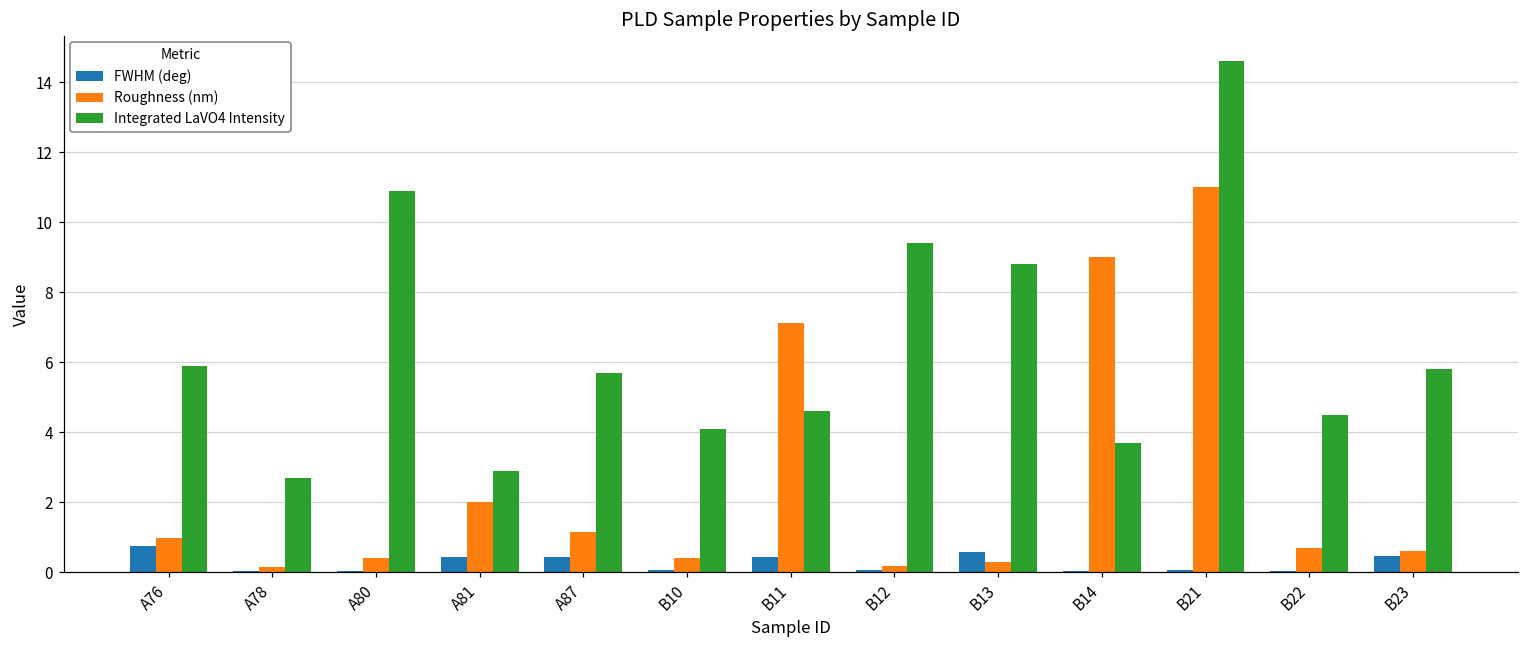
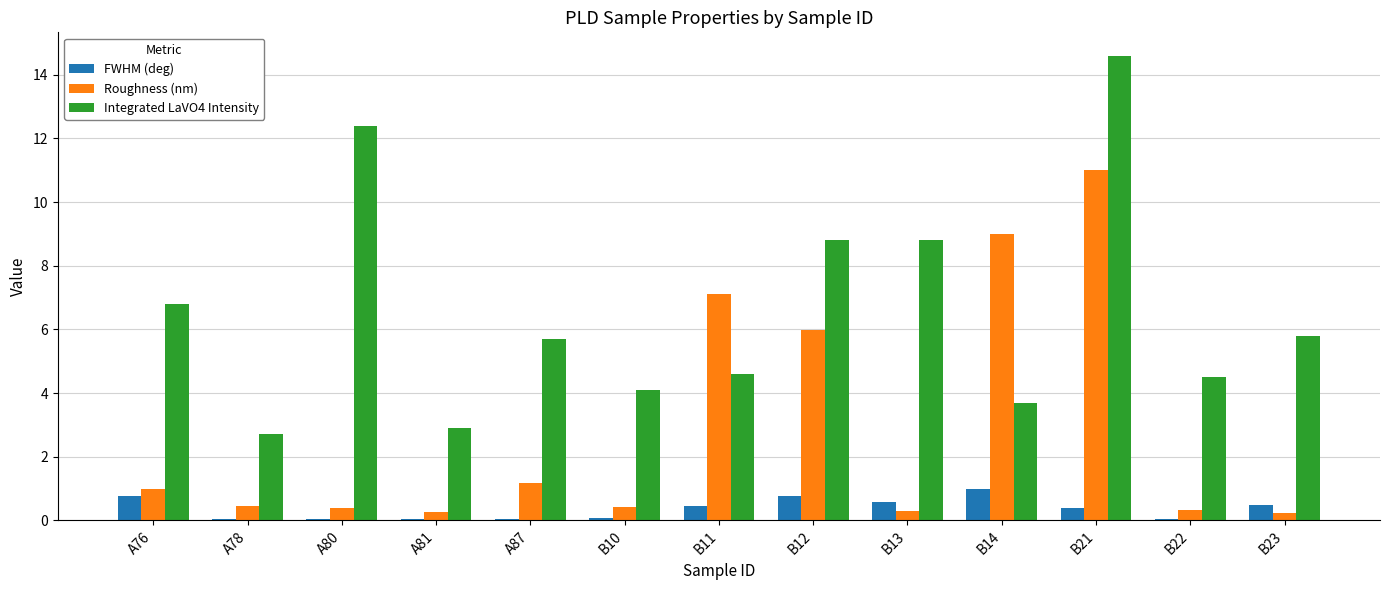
Integrated LaVO4 Intensity, A76: 5.9 -> 6.8
Roughness (nm), A78: 0.2 -> 0.5
Integrated LaVO4 Intensity, A80: 10.9 -> 12.4
FWHM (deg), A81: 0.4 -> 0.0
Roughness (nm), A81: 2.0 -> 0.3
FWHM (deg), A87: 0.4 -> 0.0
FWHM (deg), B12: 0.1 -> 0.8
Roughness (nm), B12: 0.2 -> 6.0
Integrated LaVO4 Intensity, B12: 9.4 -> 8.8
FWHM (deg), B14: 0.0 -> 1.0
FWHM (deg), B21: 0.1 -> 0.4
Roughness (nm), B22: 0.7 -> 0.3
Roughness (nm), B23: 0.6 -> 0.2
